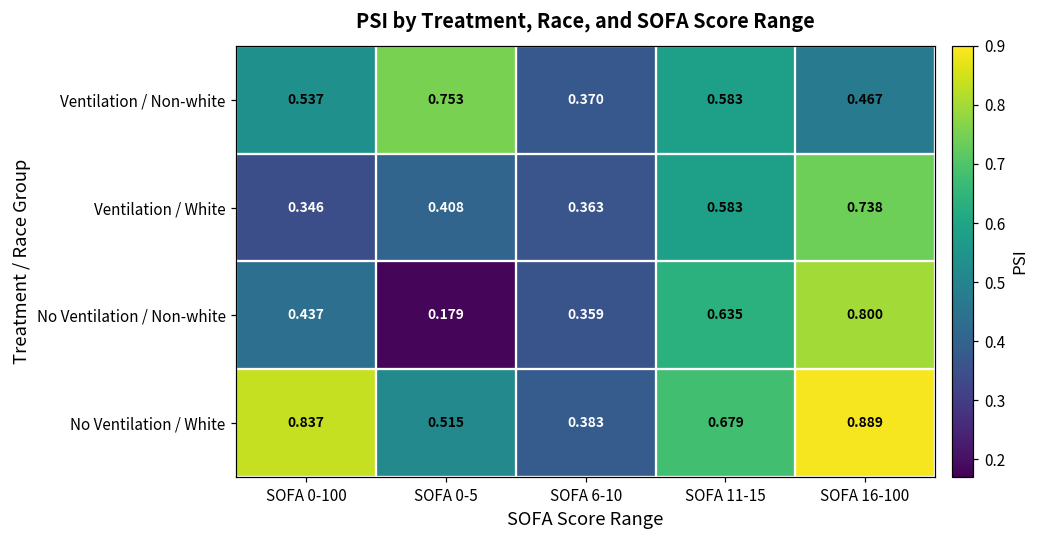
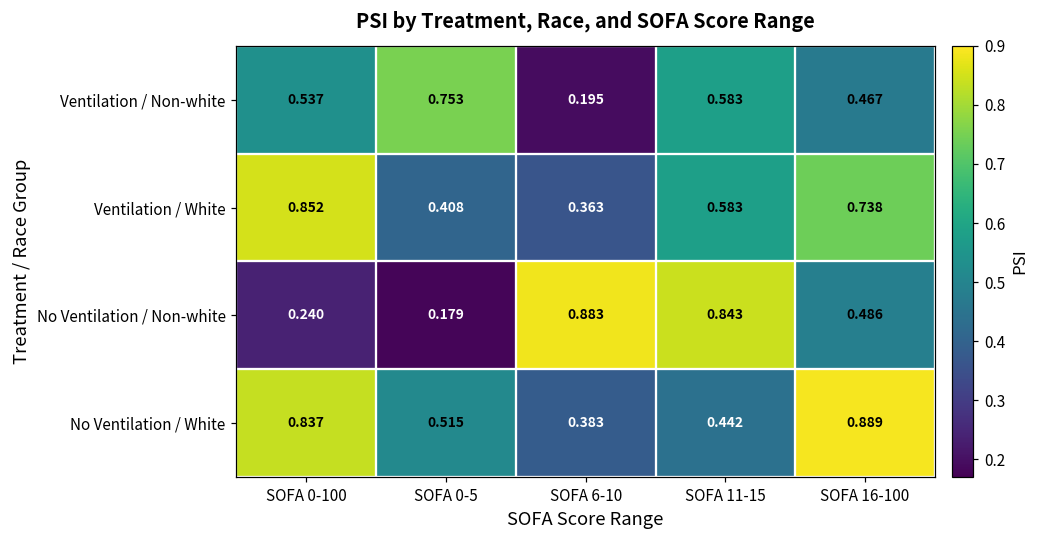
Ventilation / Non-white, SOFA 6-10: 0.370 -> 0.195
Ventilation / White, SOFA 0-100: 0.346 -> 0.852
No Ventilation / Non-white, SOFA 0-100: 0.437 -> 0.240
No Ventilation / Non-white, SOFA 6-10: 0.359 -> 0.883
No Ventilation / Non-white, SOFA 11-15: 0.635 -> 0.843
No Ventilation / Non-white, SOFA 16-100: 0.800 -> 0.486
No Ventilation / White, SOFA 11-15: 0.679 -> 0.442
